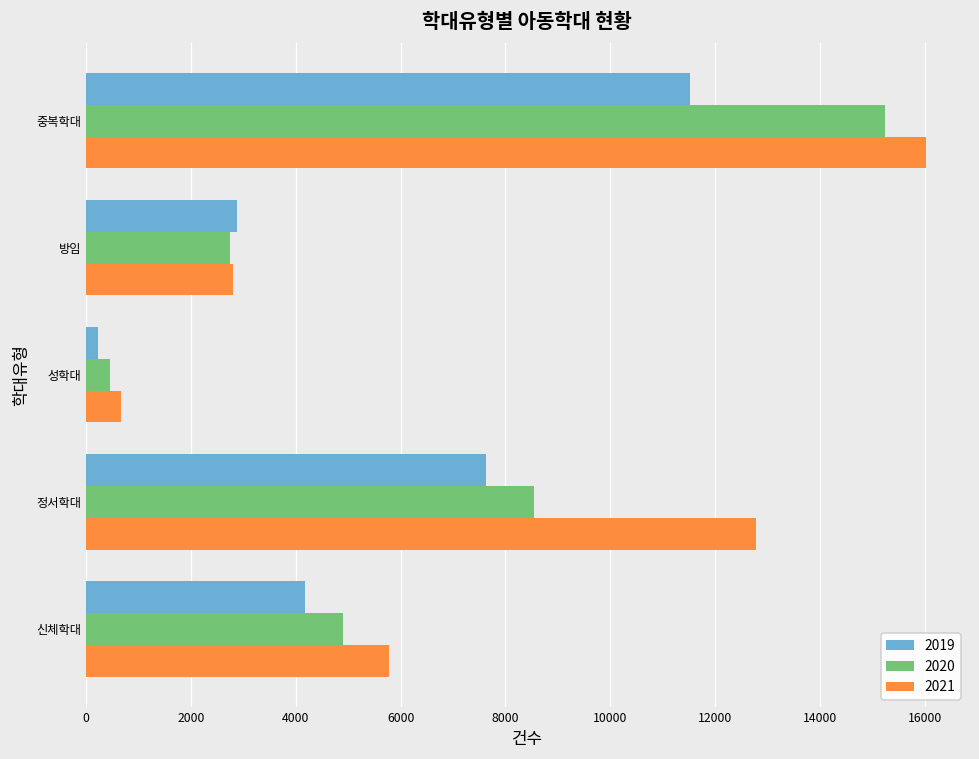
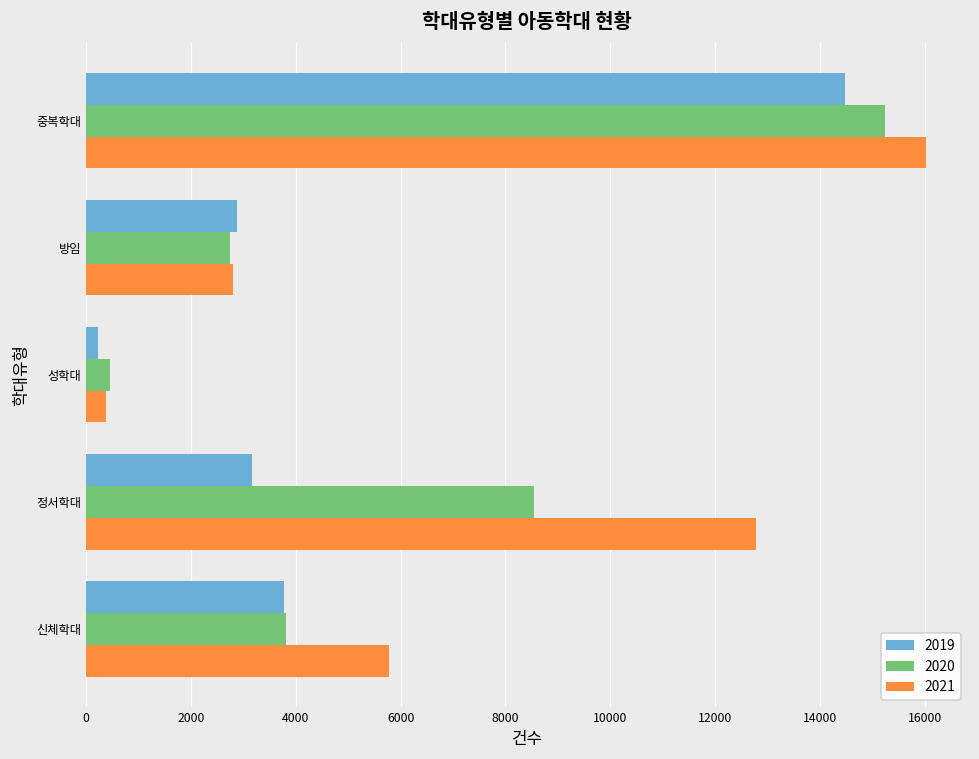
2019, 중복학대: 11500 -> 14500
2021, 성학대: 700 -> 400
2019, 정서학대: 7600 -> 3200
2019, 신체학대: 4200 -> 3800
2020, 신체학대: 4900 -> 3800
